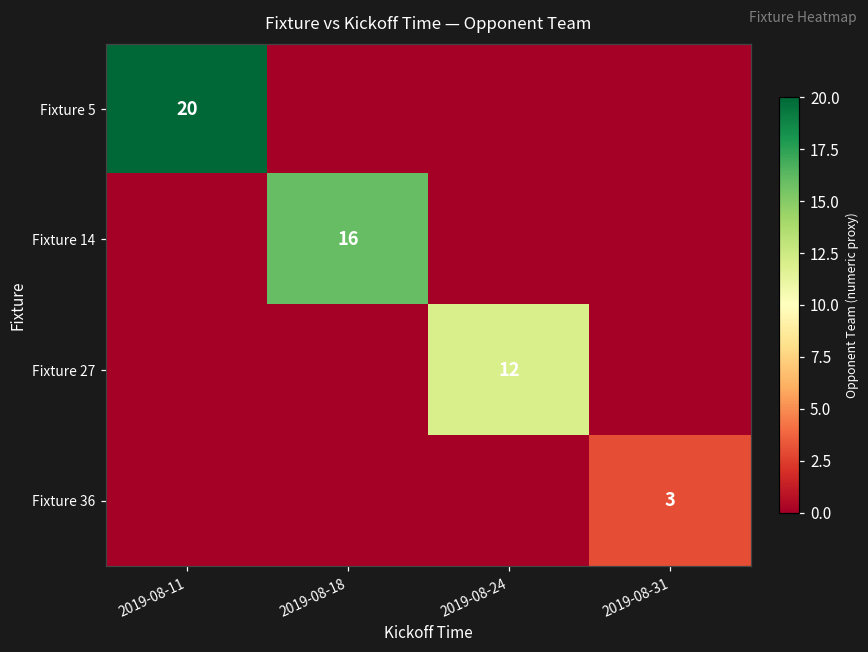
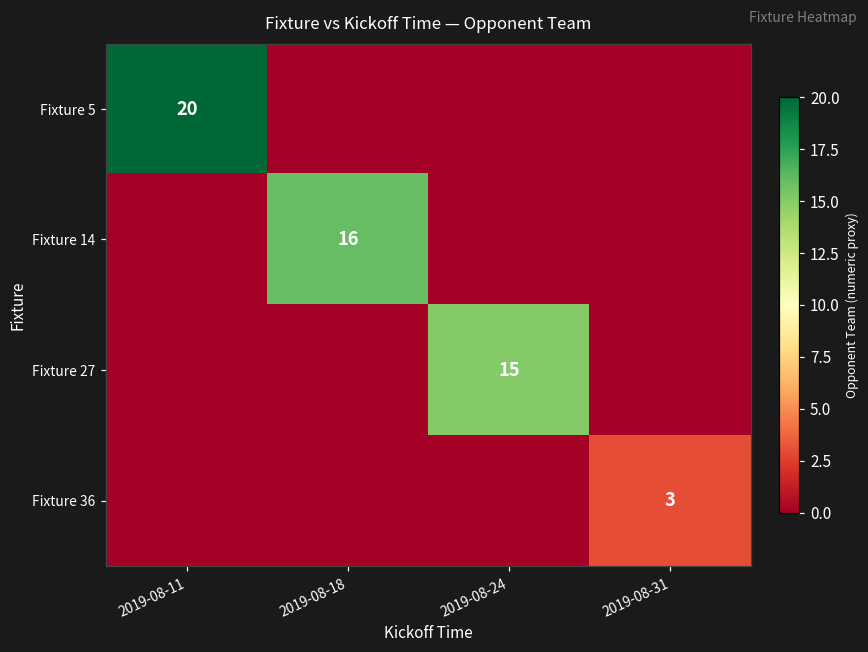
Fixture 27, 2019-08-24: 12 -> 15
